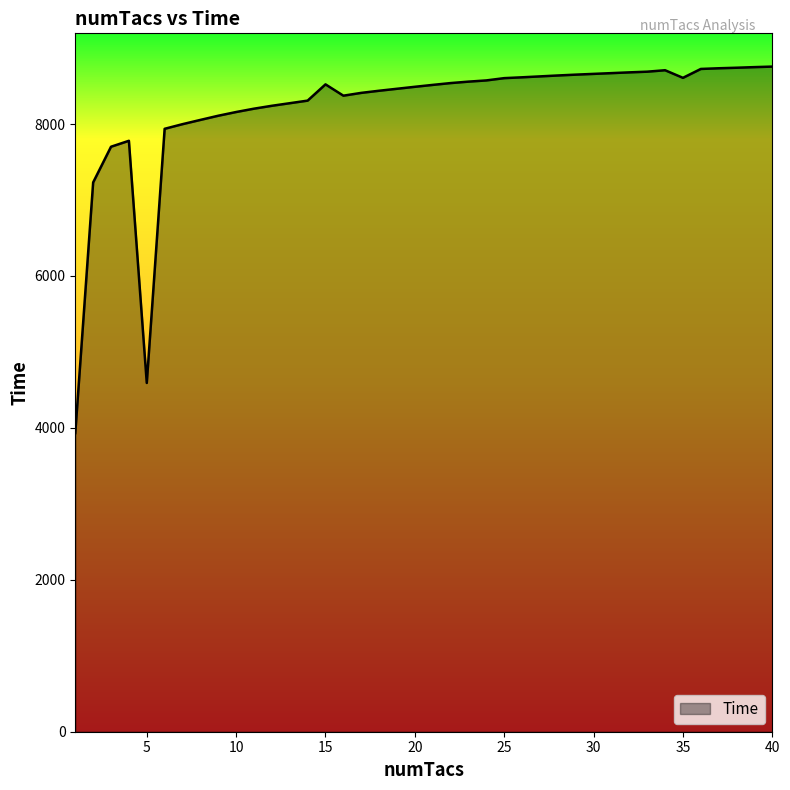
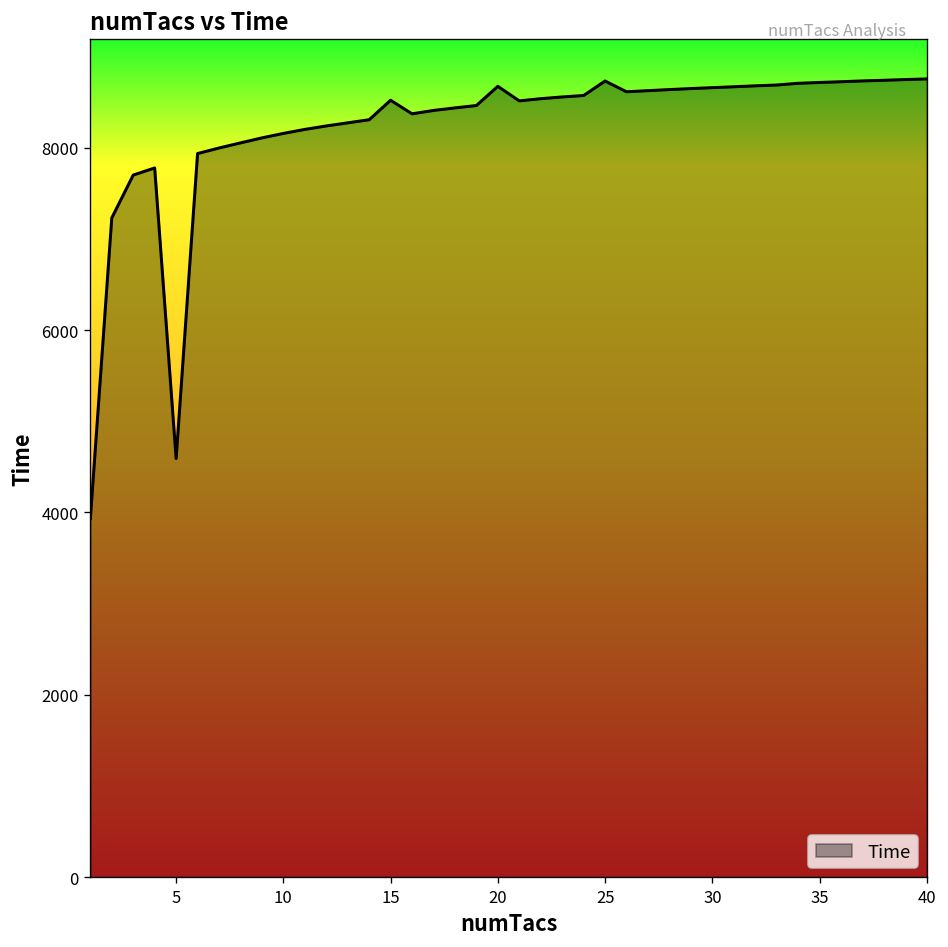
20: 8500 -> 8700
25: 8600 -> 8700
35: 8600 -> 8700
